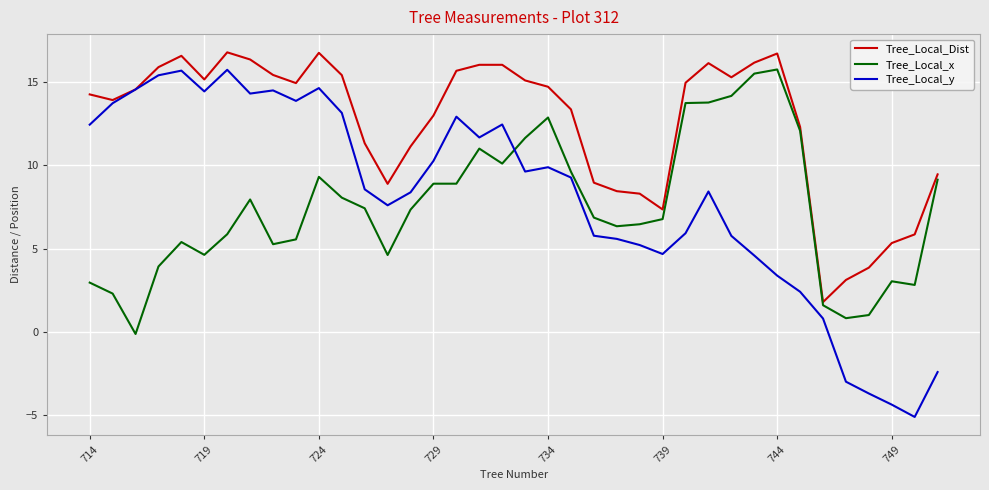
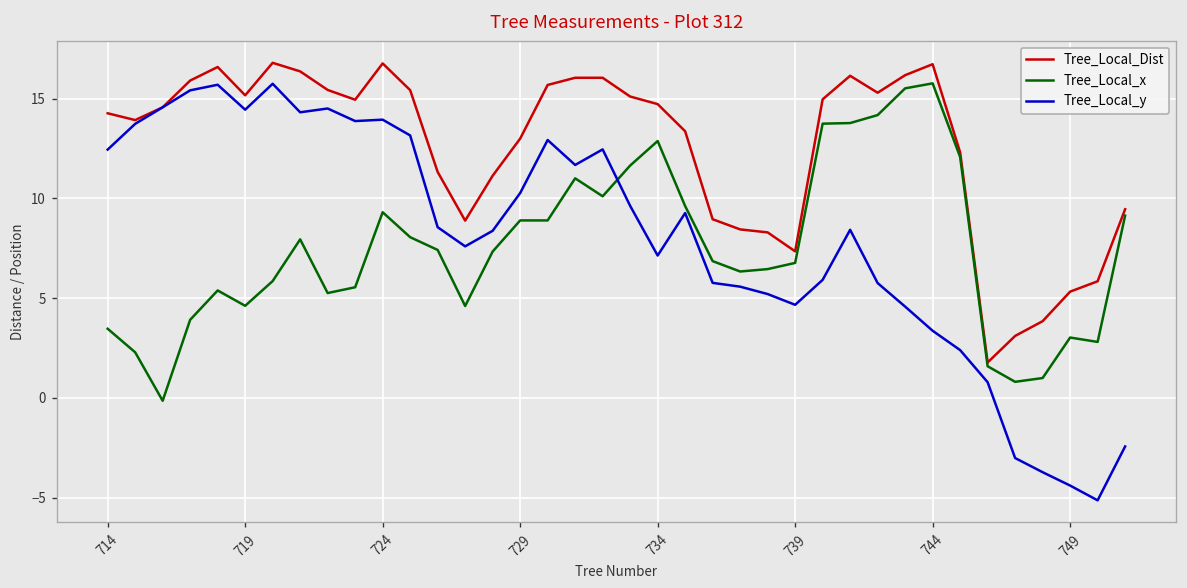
Tree_Local_x, 714: 3.0 -> 3.5
Tree_Local_y, 724: 14.7 -> 14.0
Tree_Local_y, 734: 9.9 -> 7.1
